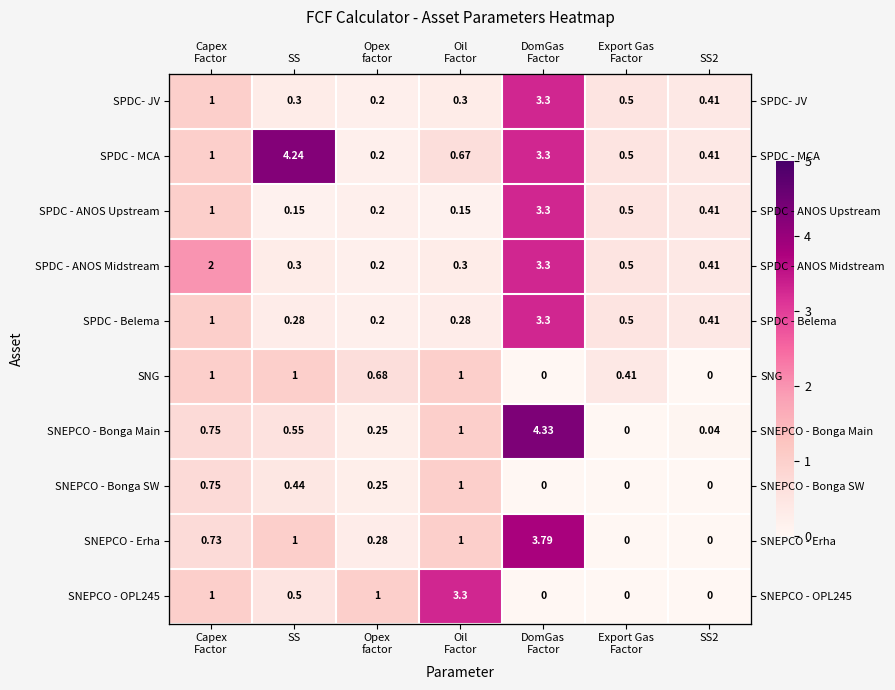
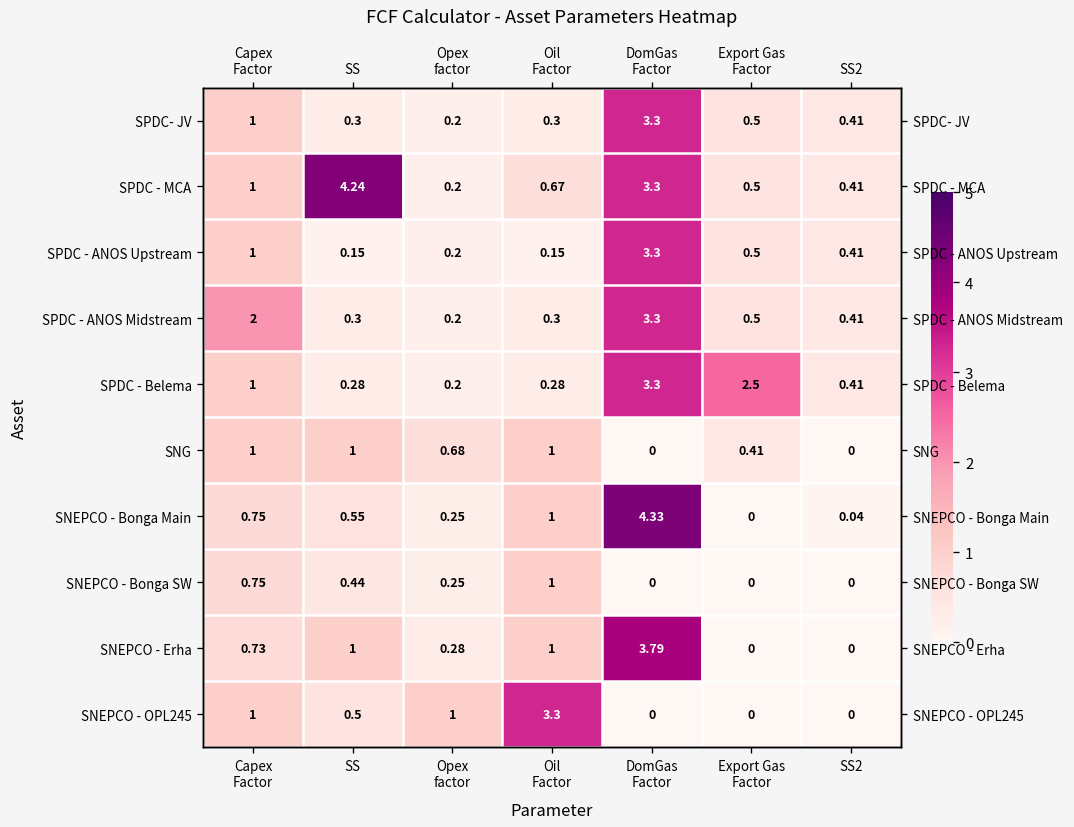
SPDC - Belema, Export Gas Factor: 0.5 -> 2.5
